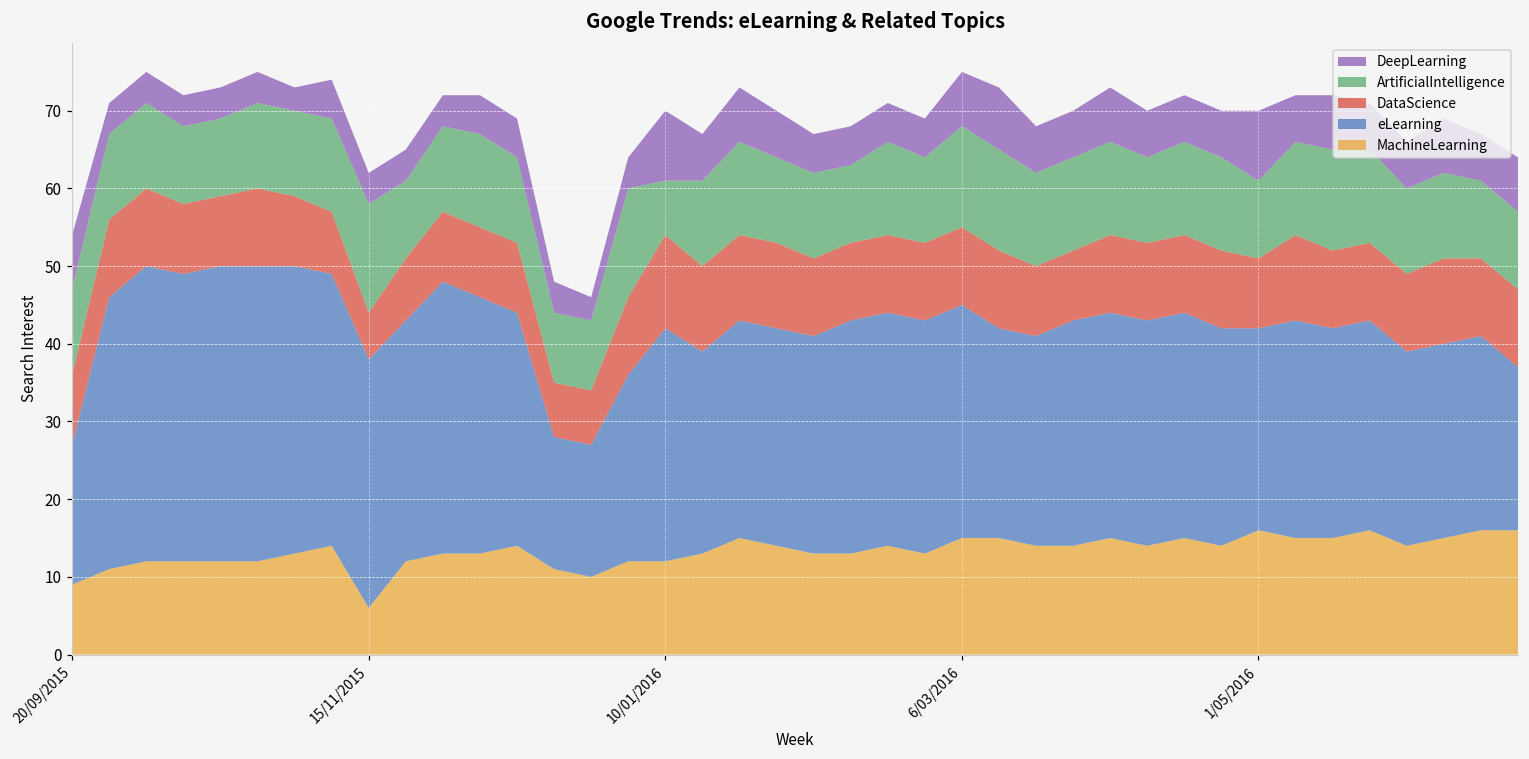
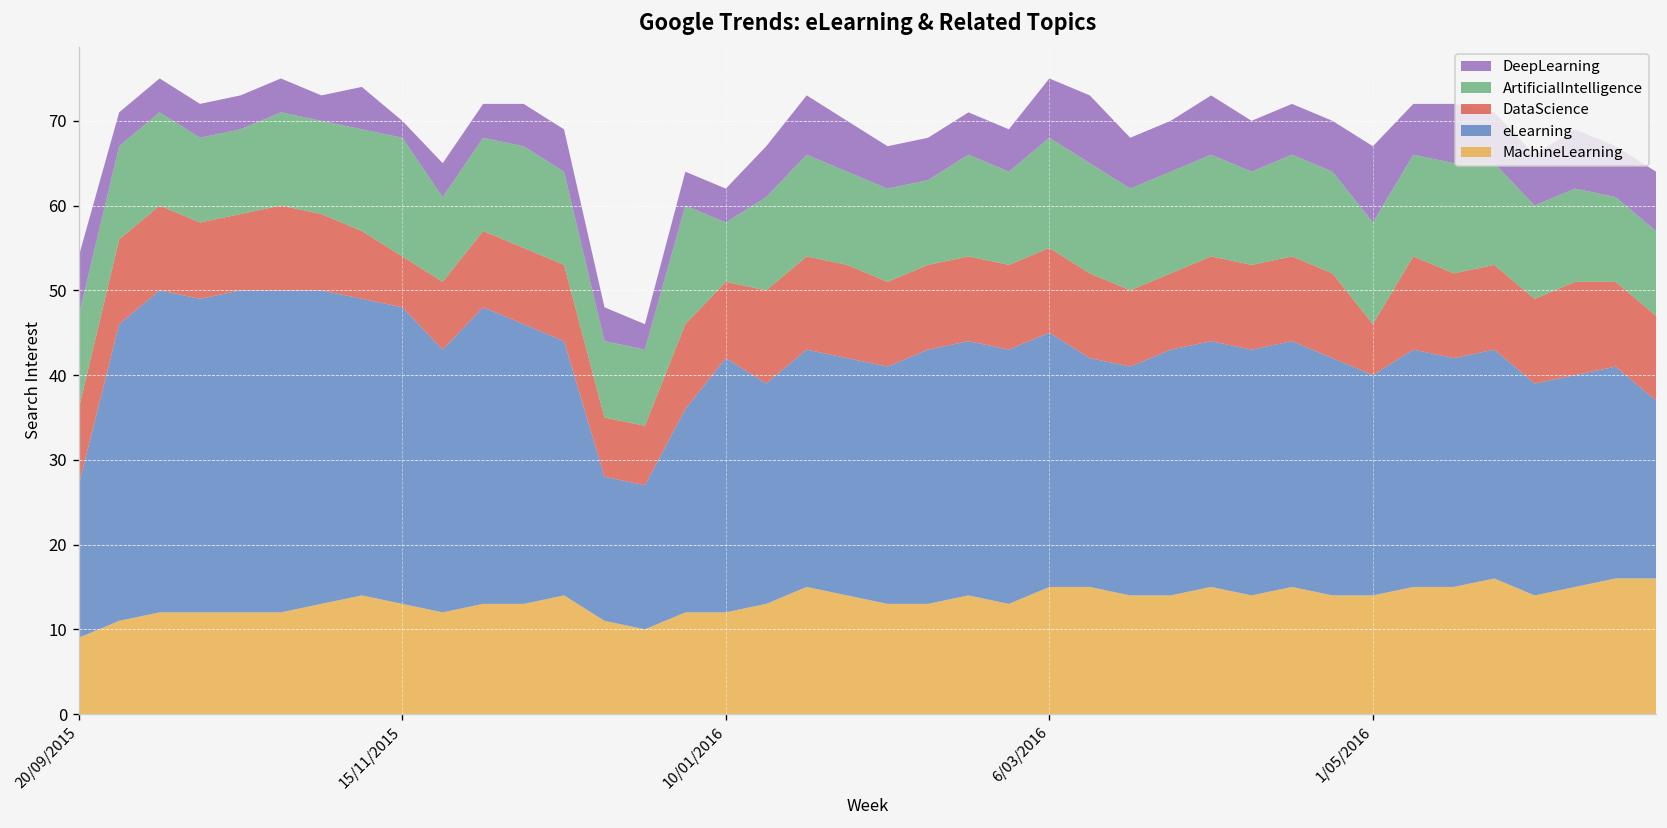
MachineLearning, 15/11/2015: 6 -> 13
eLearning, 15/11/2015: 32 -> 35
DeepLearning, 15/11/2015: 4 -> 2
DataScience, 10/01/2016: 12 -> 9
DeepLearning, 10/01/2016: 9 -> 4
MachineLearning, 1/05/2016: 16 -> 14
DataScience, 1/05/2016: 9 -> 6
ArtificialIntelligence, 1/05/2016: 10 -> 12
